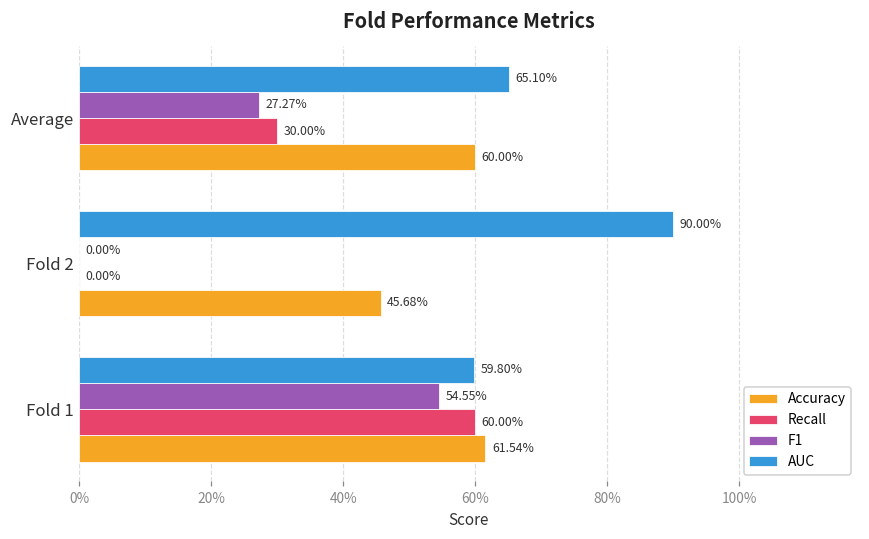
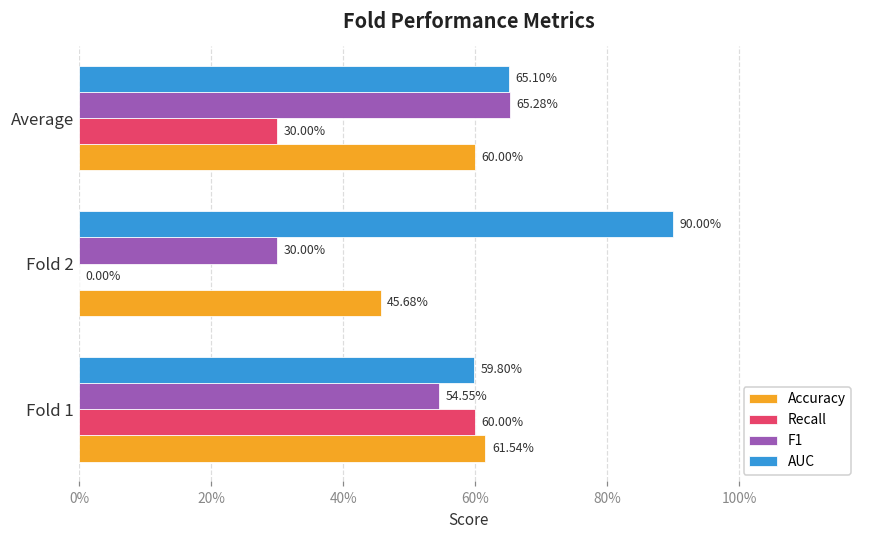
F1, Average: 27.27% -> 65.28%
F1, Fold 2: 0.00% -> 30.00%
